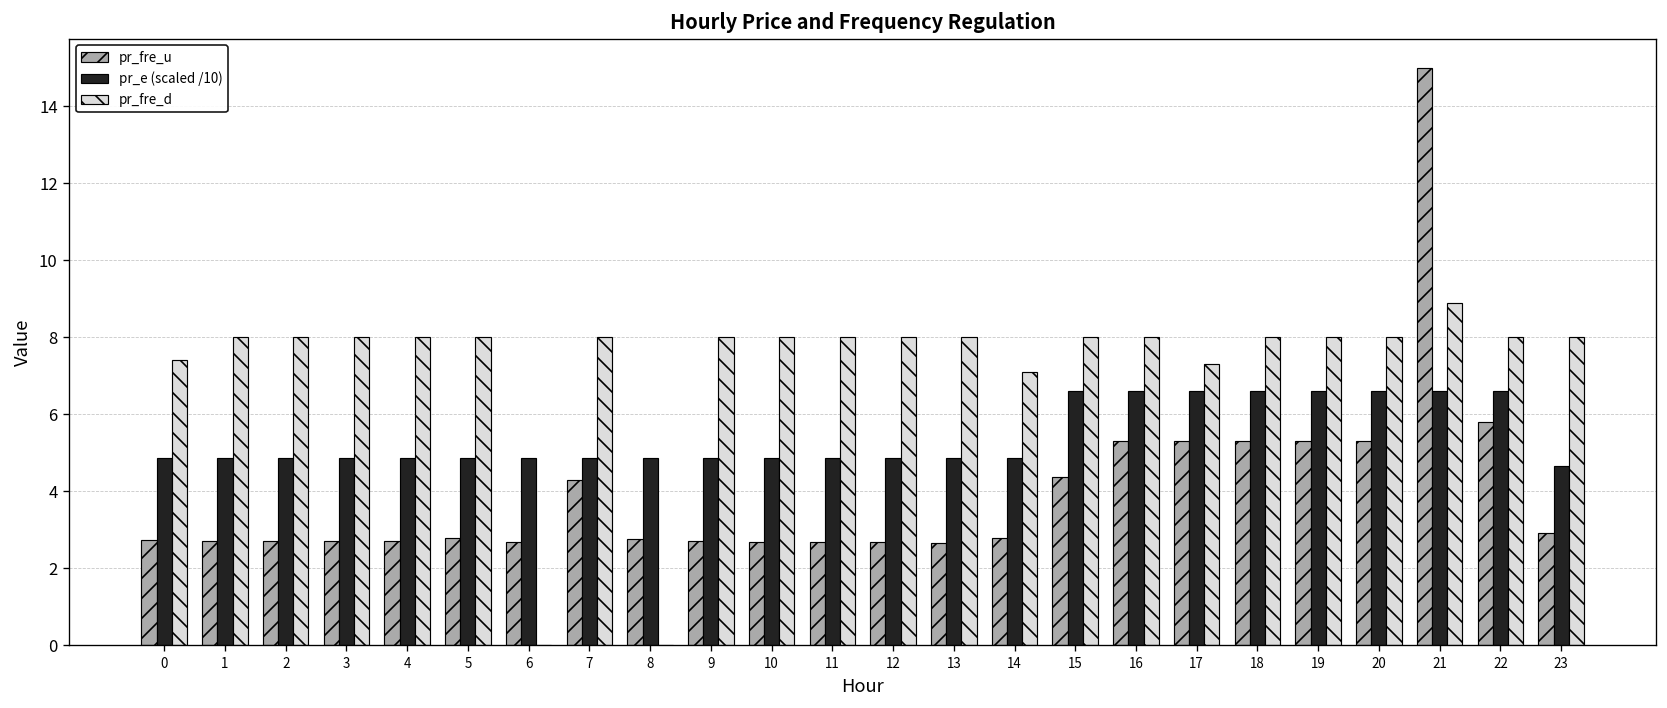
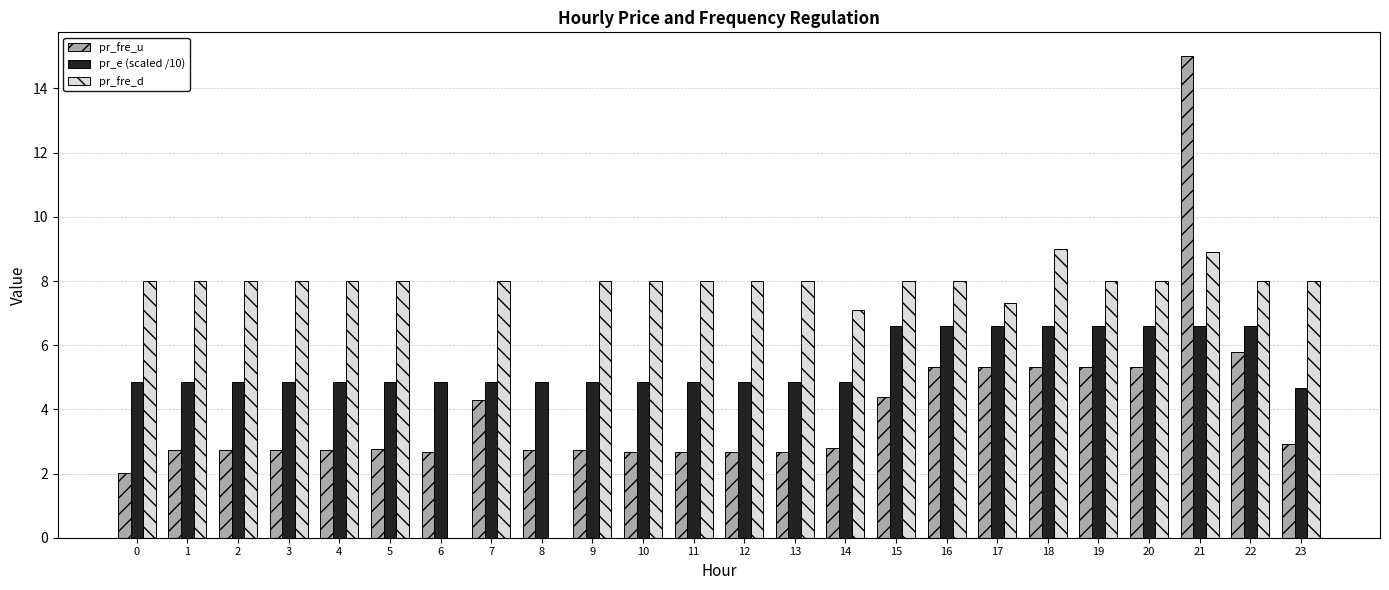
pr_fre_u, 0: 2.7 -> 2.0
pr_fre_d, 0: 7.4 -> 8.0
pr_fre_d, 18: 8 -> 9
